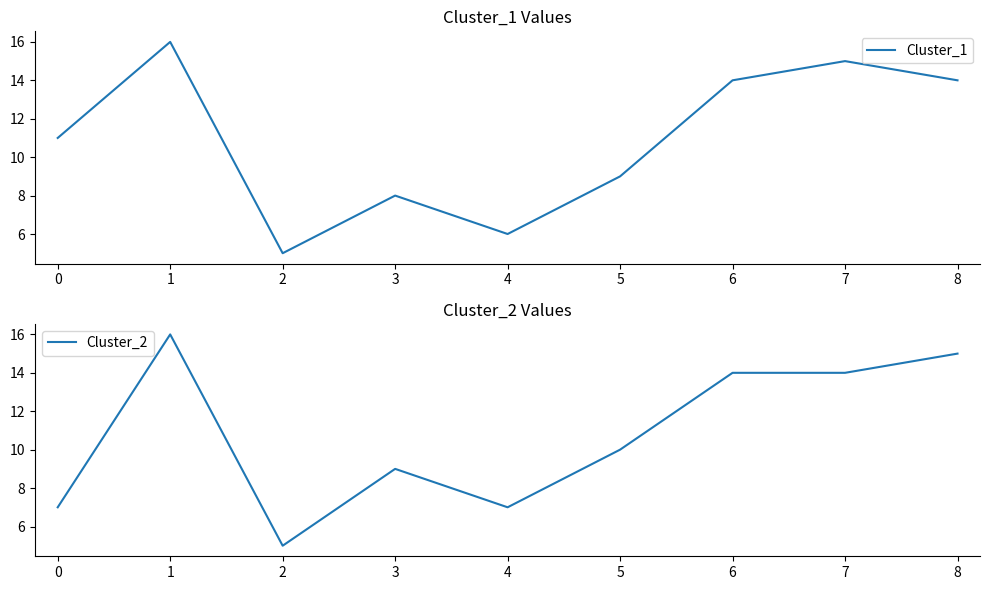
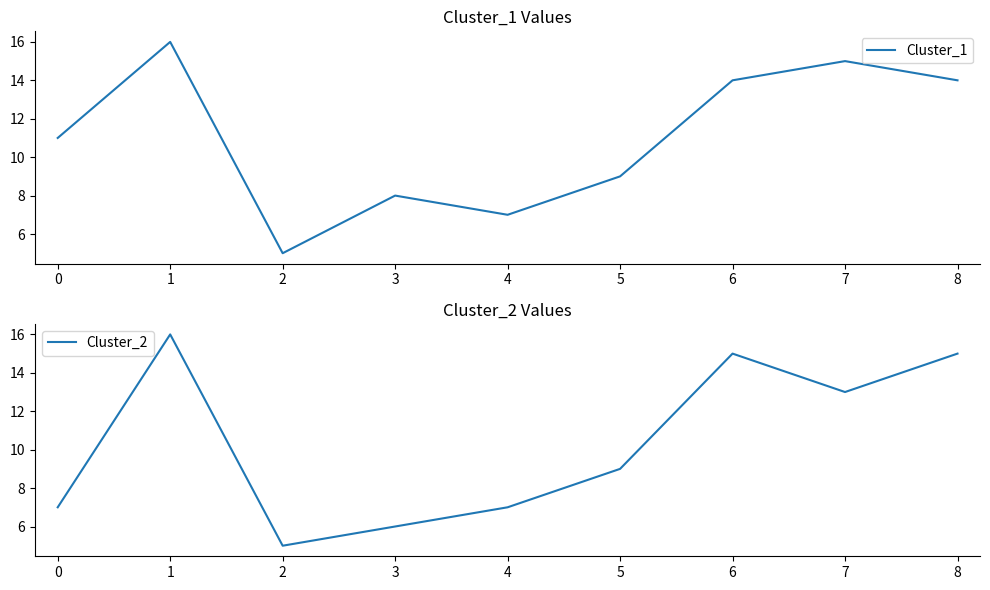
Cluster_1 Values, 4: 6 -> 7
Cluster_2 Values, 3: 9 -> 6
Cluster_2 Values, 5: 10 -> 9
Cluster_2 Values, 6: 14 -> 15
Cluster_2 Values, 7: 14 -> 13
